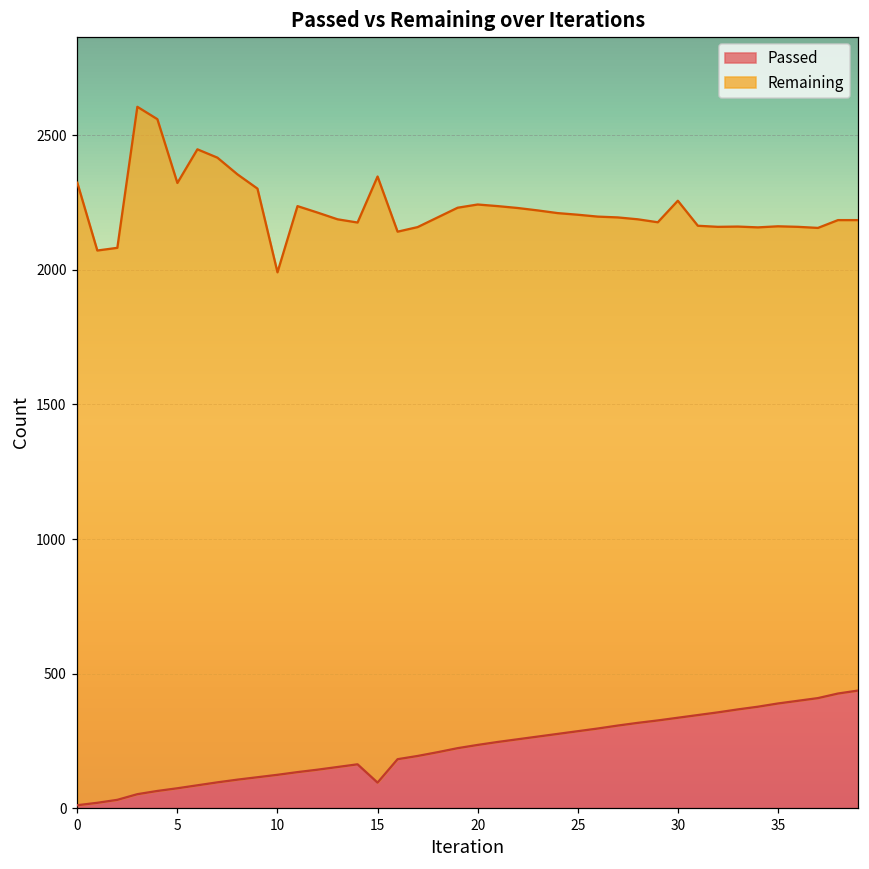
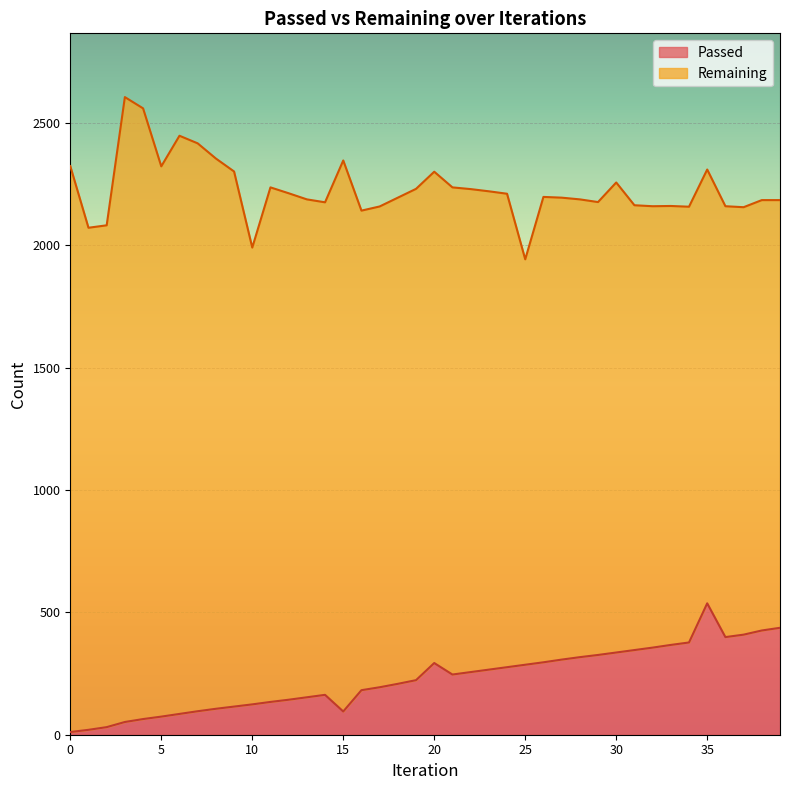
Passed, 20: 240 -> 290
Remaining, 25: 1920 -> 1660
Passed, 35: 390 -> 540
